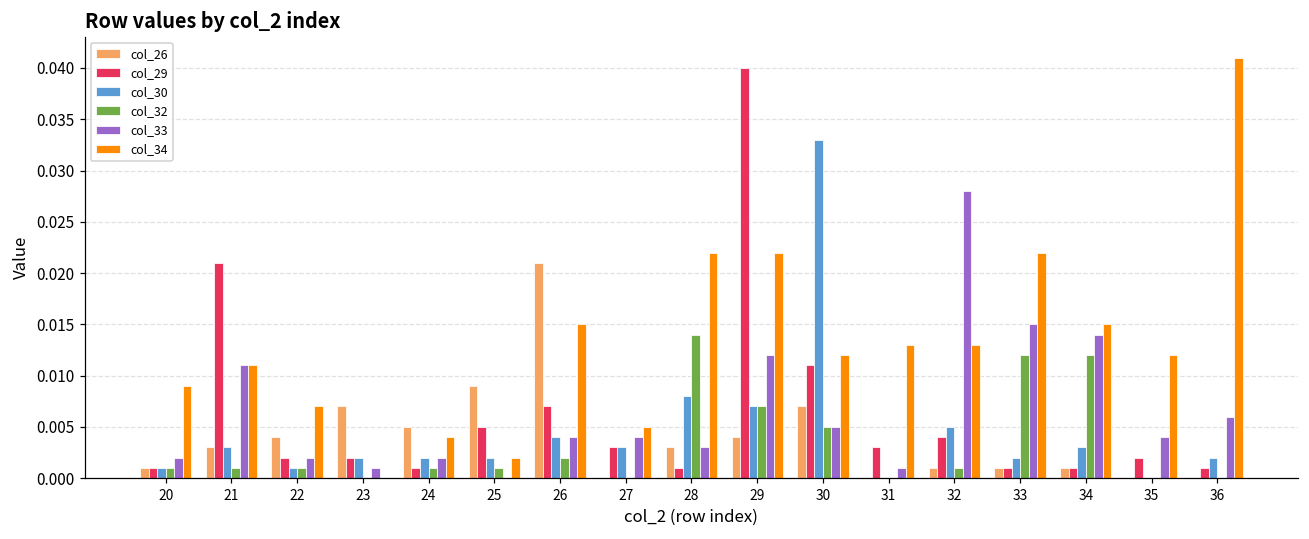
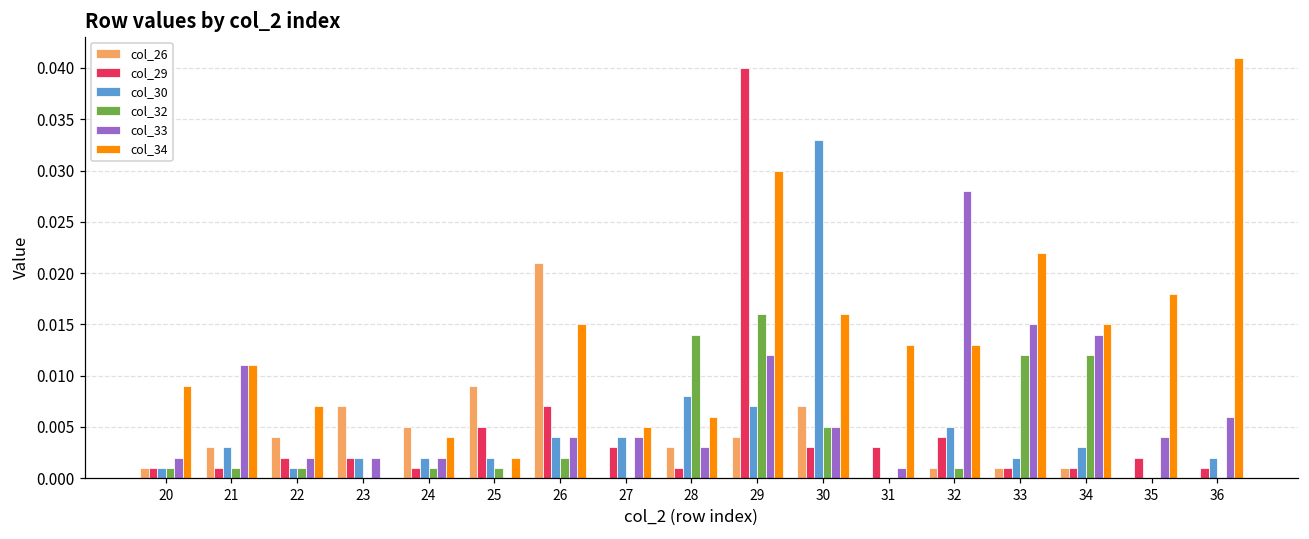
col_29, 21: 0.021 -> 0.001
col_33, 23: 0.001 -> 0.002
col_30, 27: 0.003 -> 0.004
col_34, 28: 0.022 -> 0.006
col_32, 29: 0.007 -> 0.016
col_34, 29: 0.022 -> 0.030
col_29, 30: 0.011 -> 0.003
col_34, 30: 0.012 -> 0.016
col_34, 35: 0.012 -> 0.018
